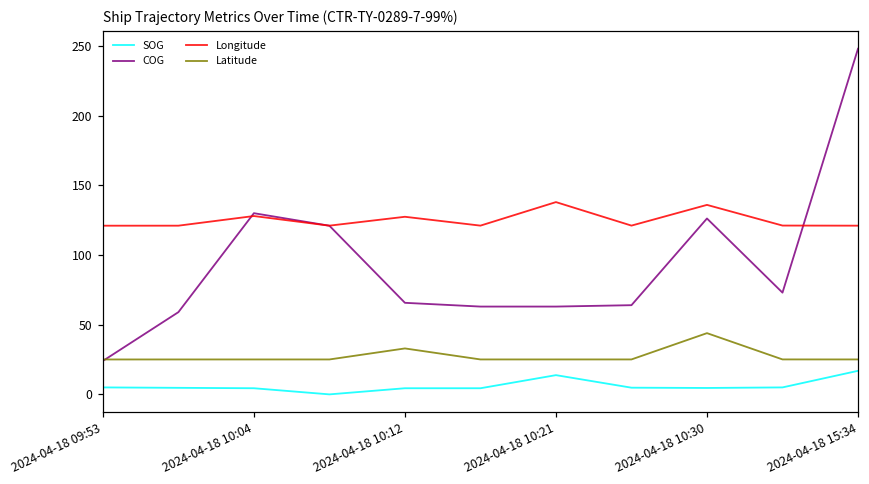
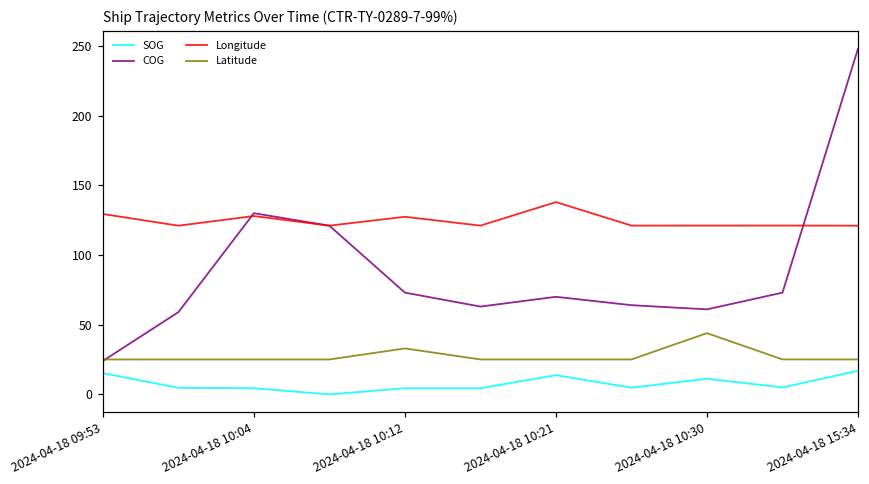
SOG, 2024-04-18 09:53: 5 -> 15
Longitude, 2024-04-18 09:53: 121 -> 129
COG, 2024-04-18 10:12: 66 -> 73
COG, 2024-04-18 10:21: 63 -> 70
SOG, 2024-04-18 10:30: 5 -> 11
COG, 2024-04-18 10:30: 126 -> 61
Longitude, 2024-04-18 10:30: 136 -> 121
